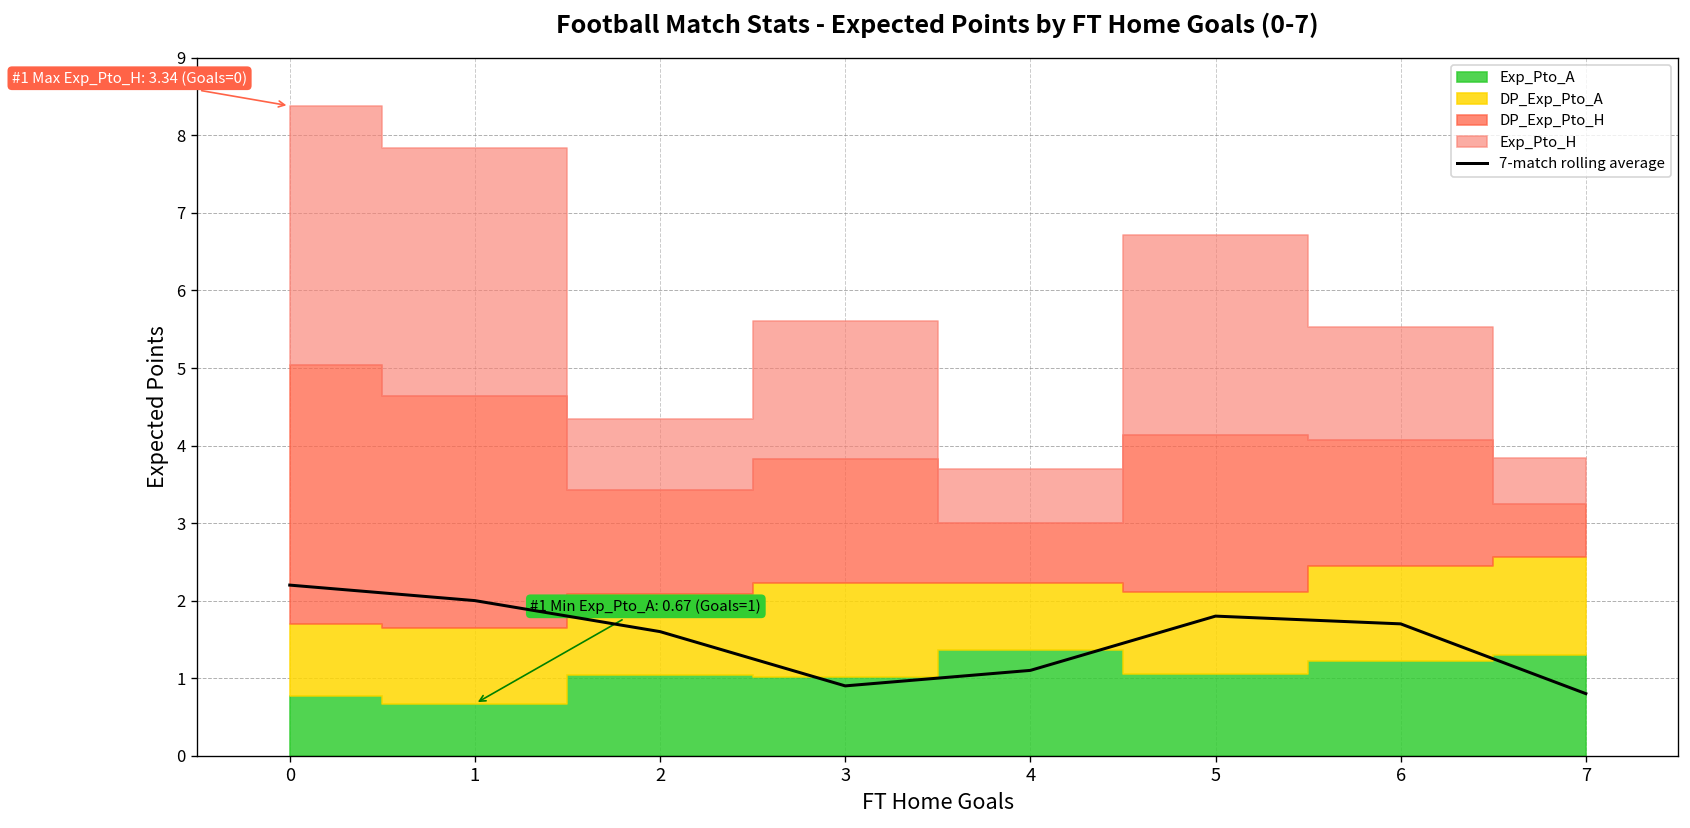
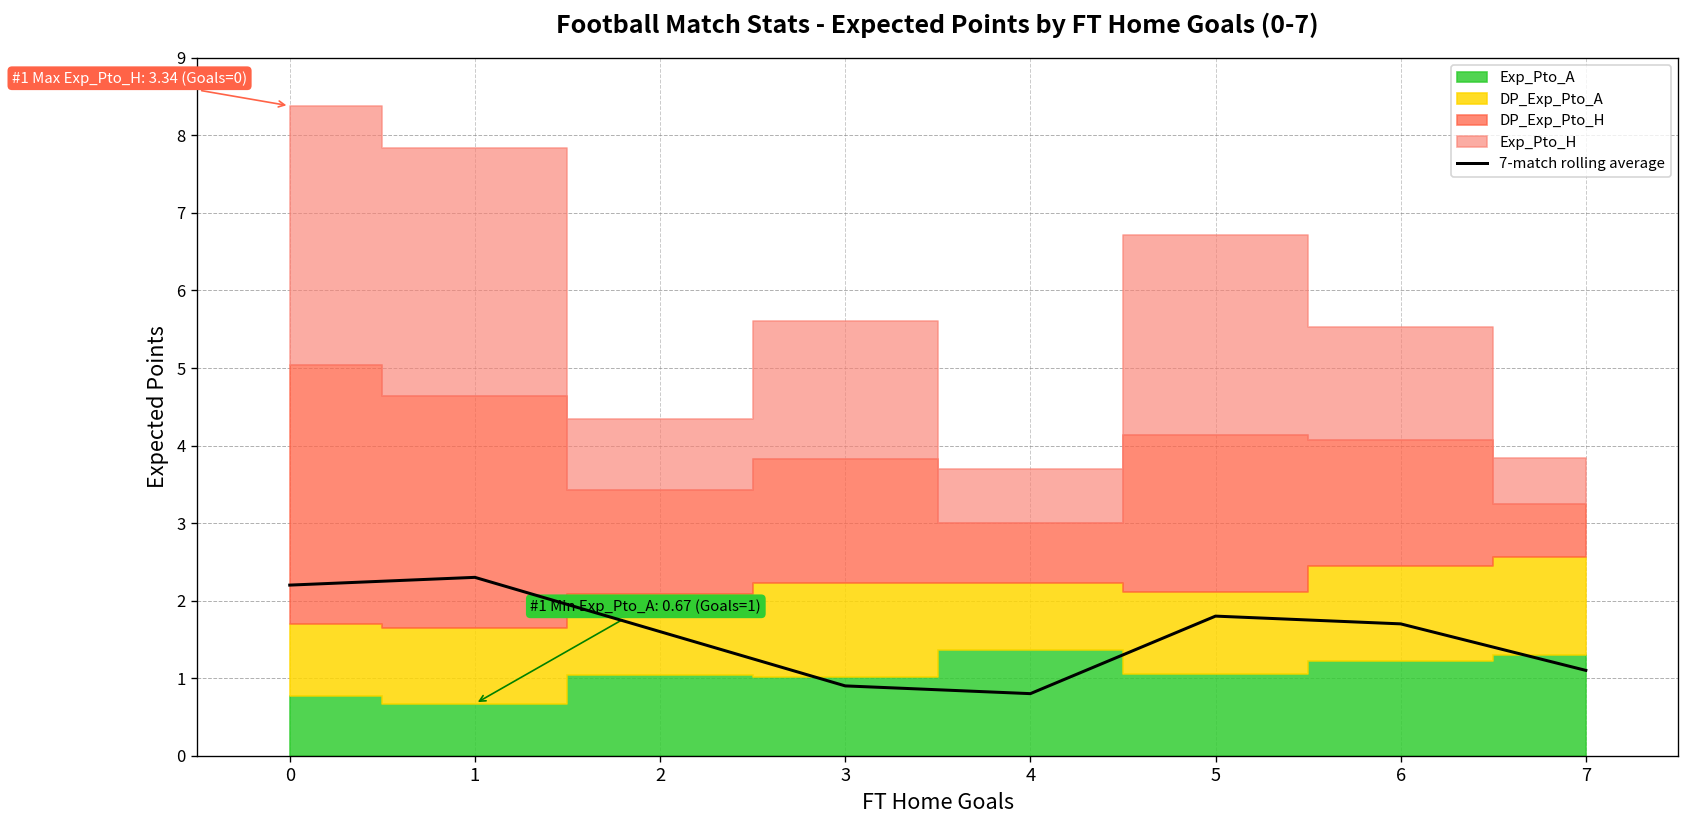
7-match rolling average, 1: 2.0 -> 2.3
7-match rolling average, 4: 1.1 -> 0.8
7-match rolling average, 7: 0.8 -> 1.1
